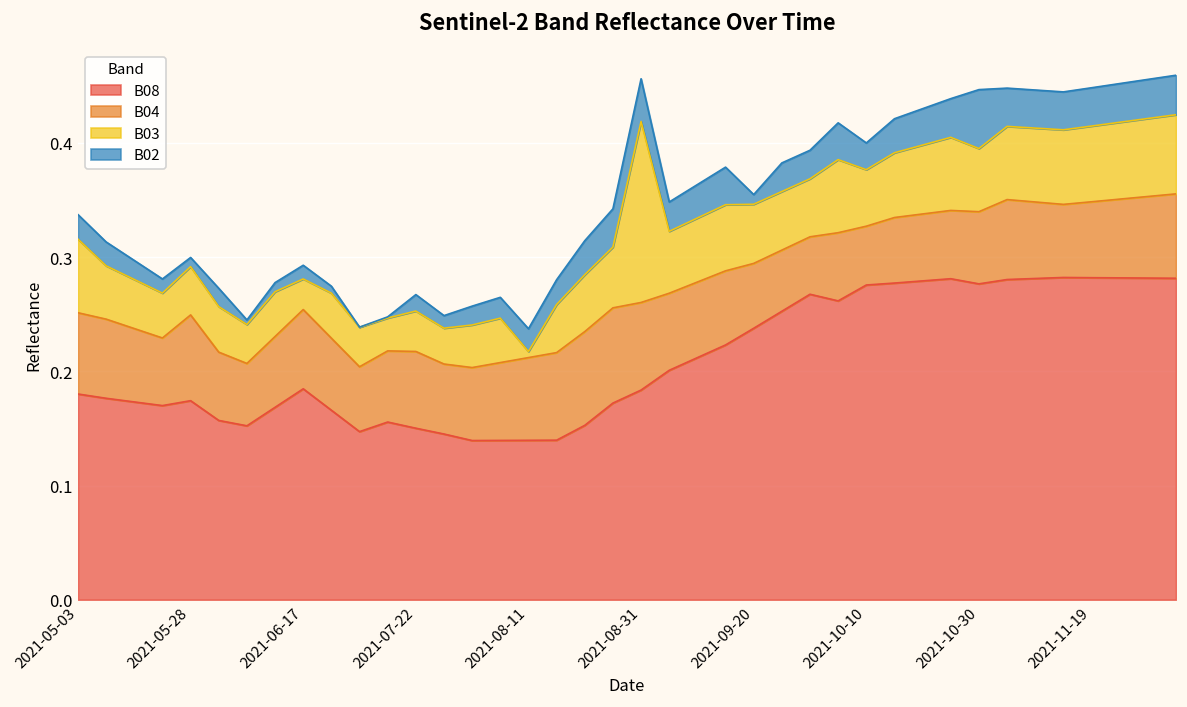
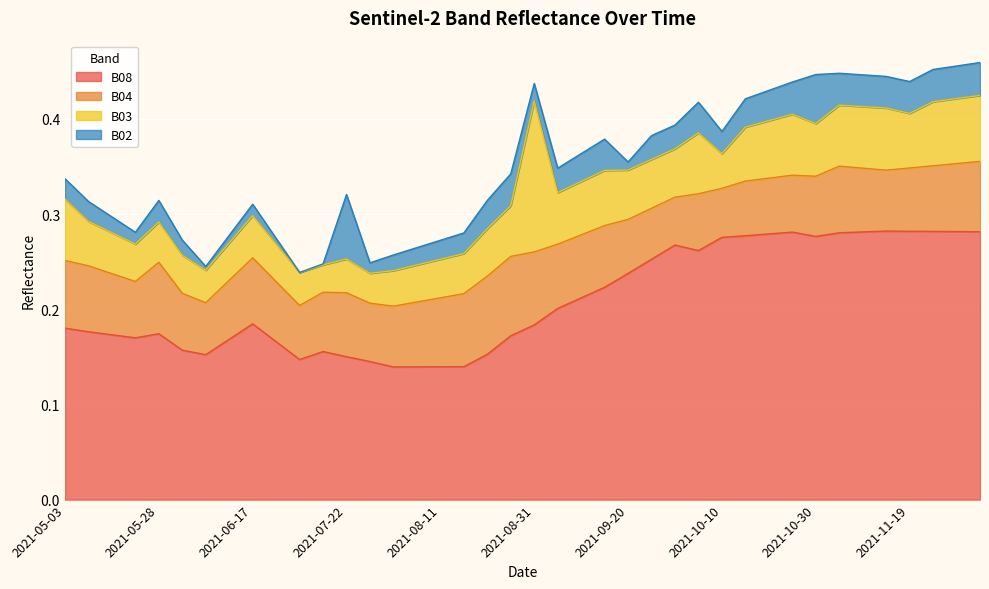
B02, 2021-05-28: 0.01 -> 0.02
B03, 2021-06-17: 0.03 -> 0.04
B02, 2021-07-22: 0.01 -> 0.07
B03, 2021-08-11: 0.01 -> 0.04
B02, 2021-08-31: 0.04 -> 0.02
B03, 2021-10-10: 0.05 -> 0.04
B03, 2021-11-19: 0.07 -> 0.06
